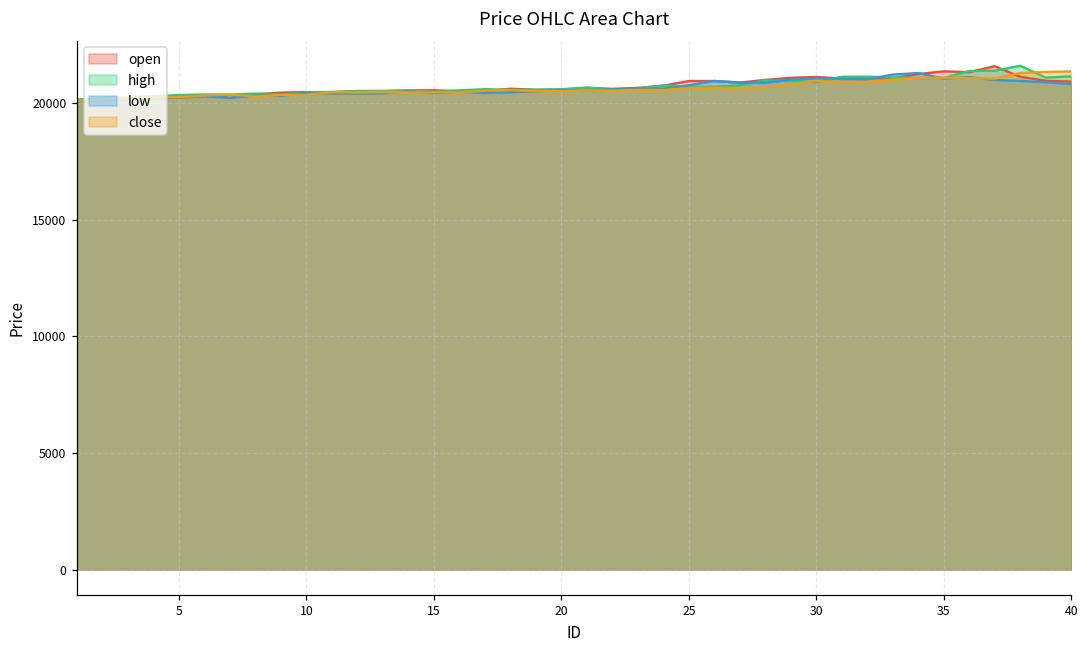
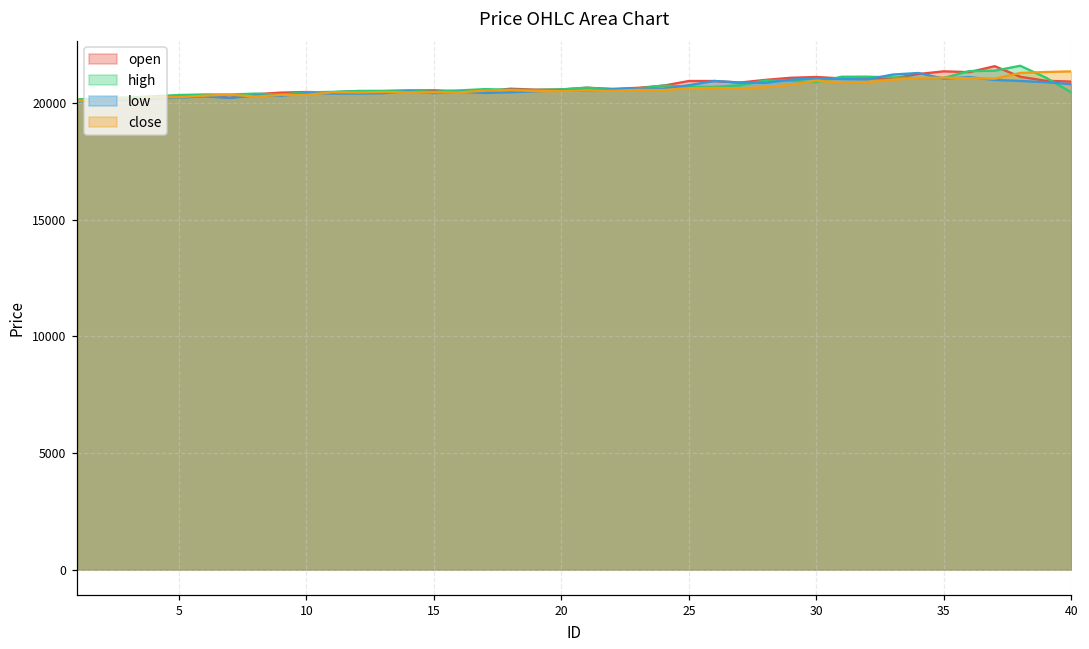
high, 40: 21200 -> 20500
